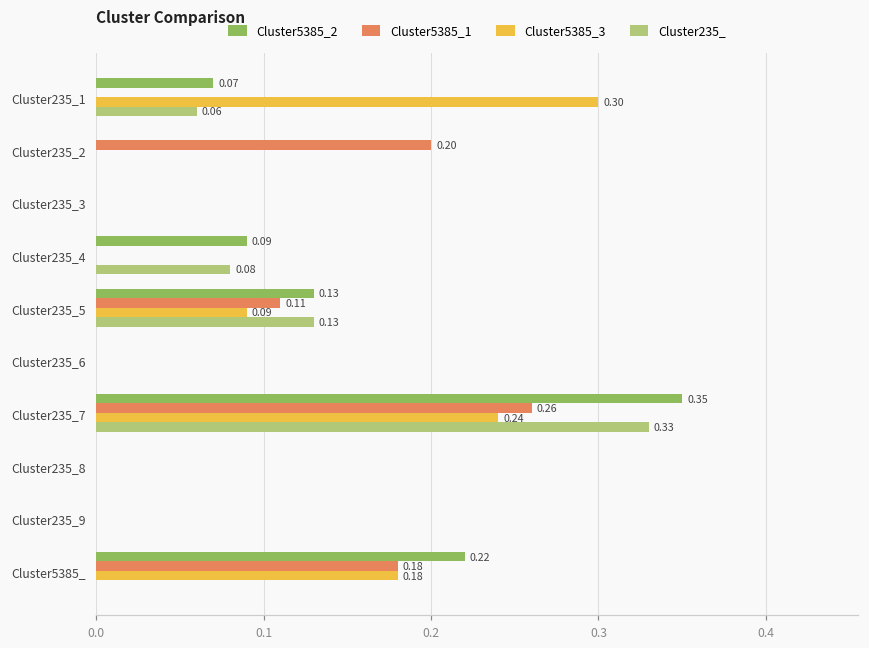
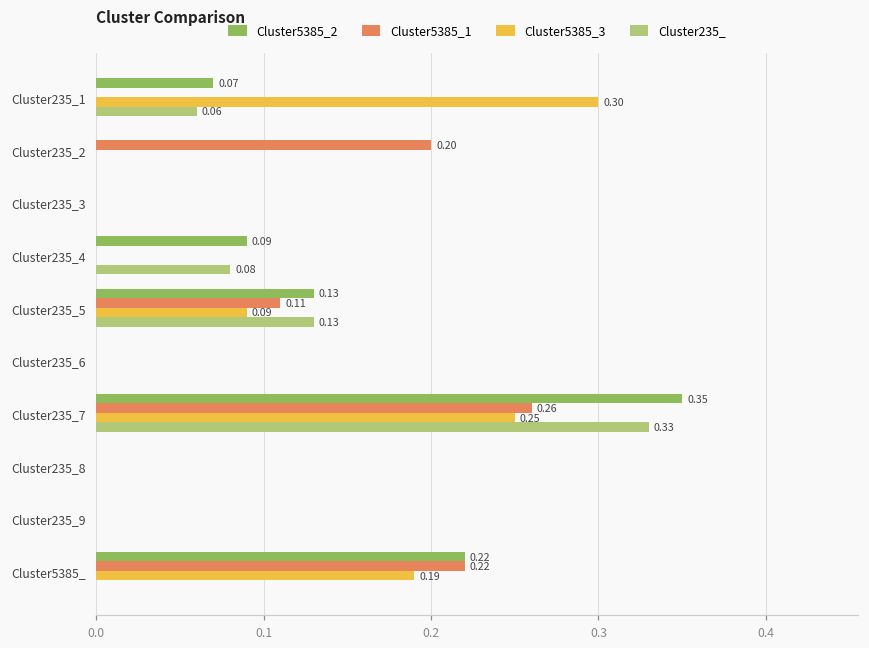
Cluster5385_3, Cluster235_7: 0.24 -> 0.25
Cluster5385_1, Cluster5385_: 0.18 -> 0.22
Cluster5385_3, Cluster5385_: 0.18 -> 0.19
